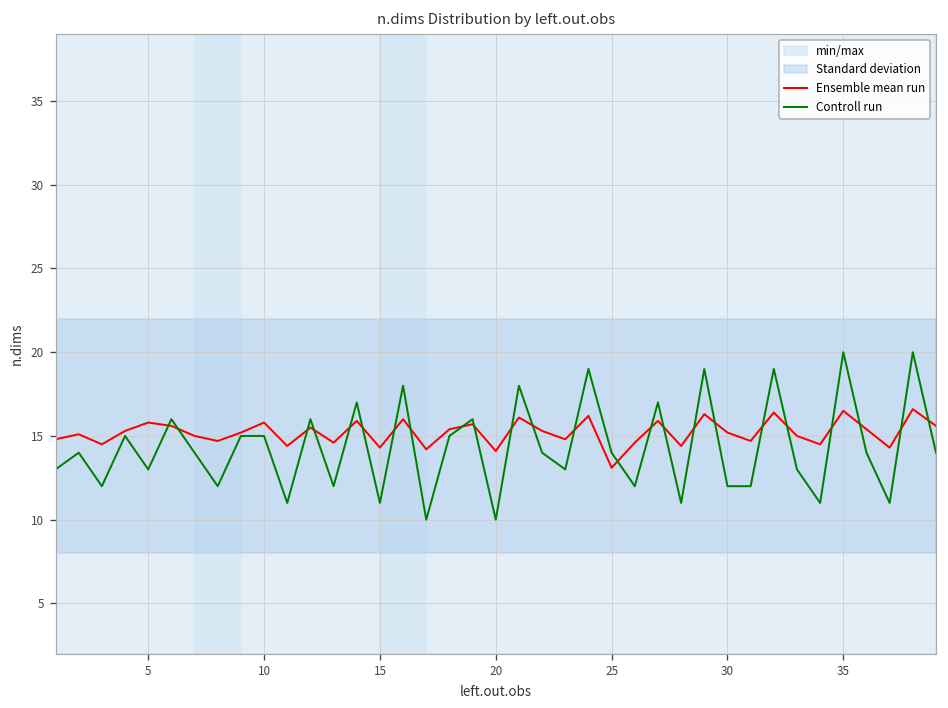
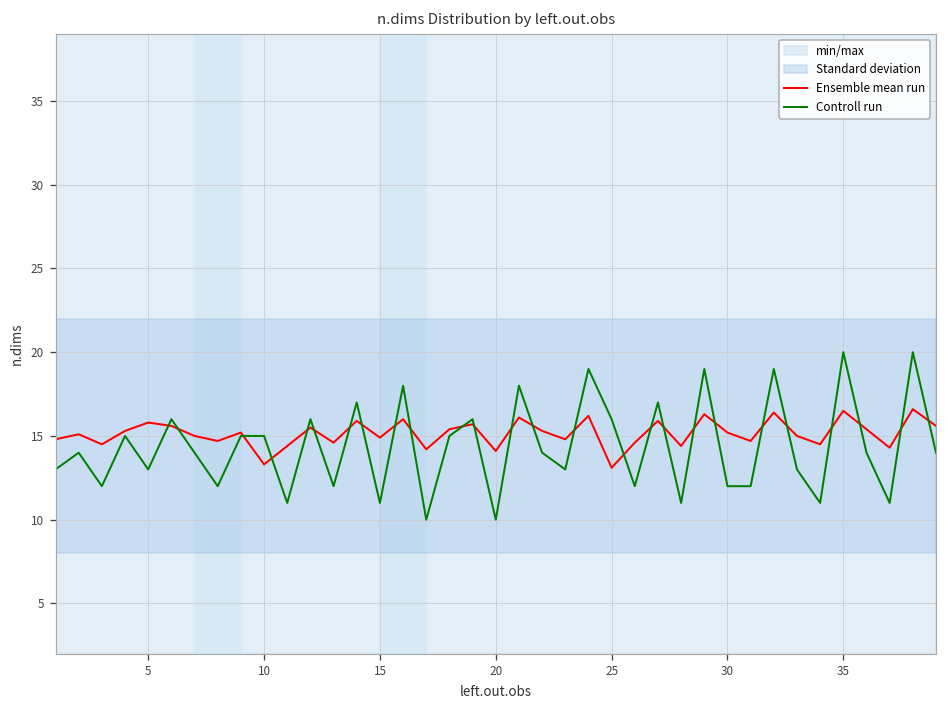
Ensemble mean run, 10: 15.8 -> 13.3
Ensemble mean run, 15: 14.3 -> 14.9
Controll run, 25: 14 -> 16
